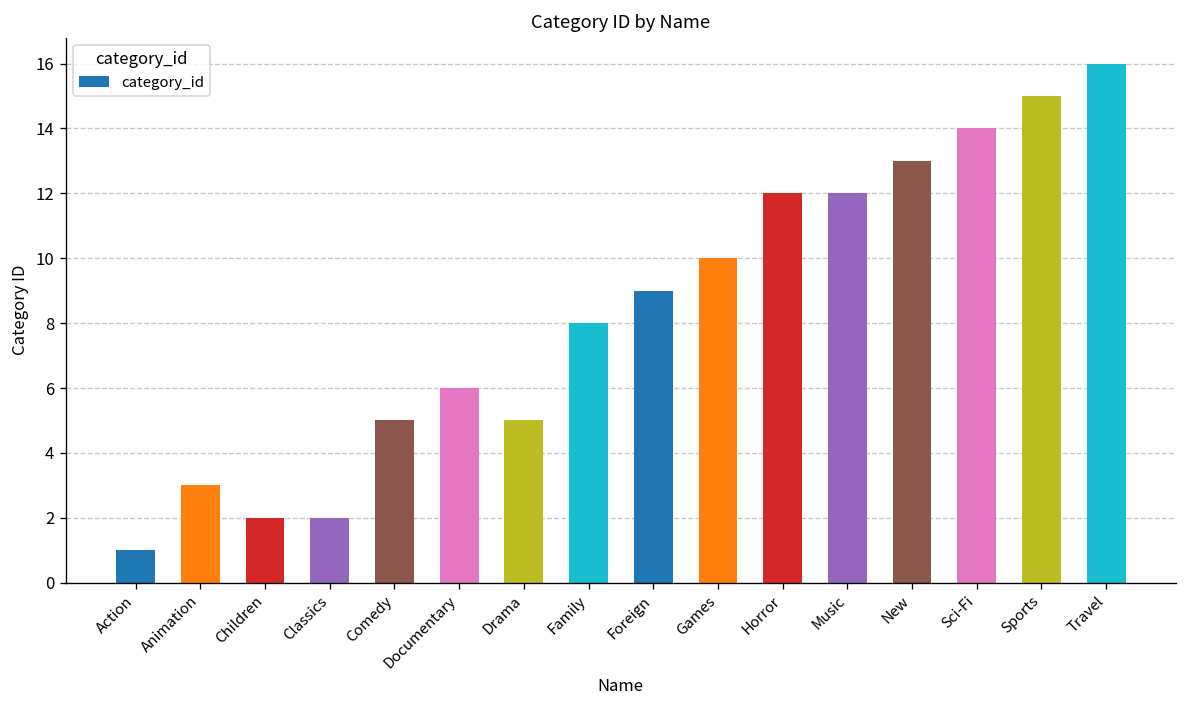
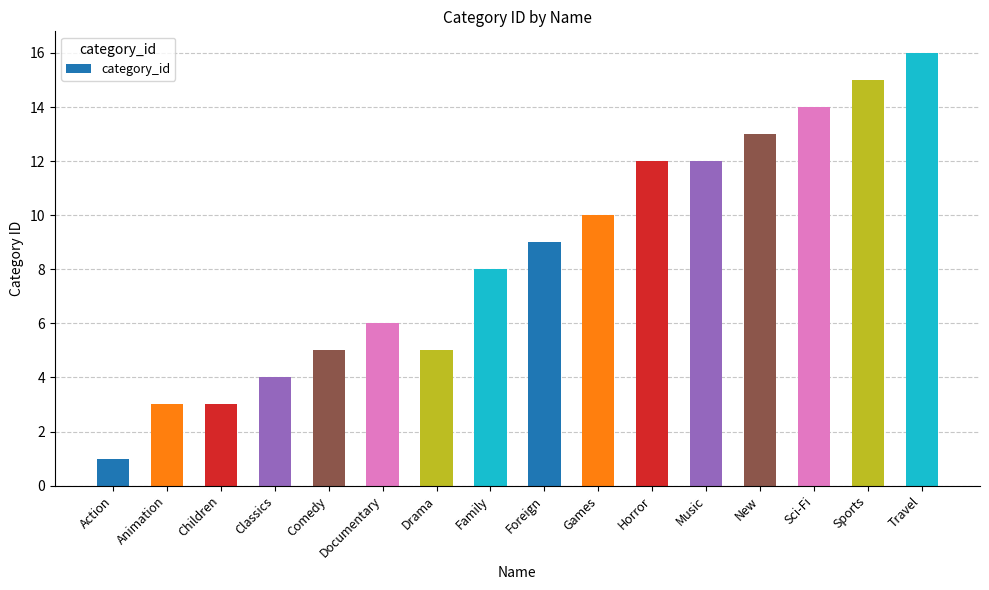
Children: 2 -> 3
Classics: 2 -> 4
